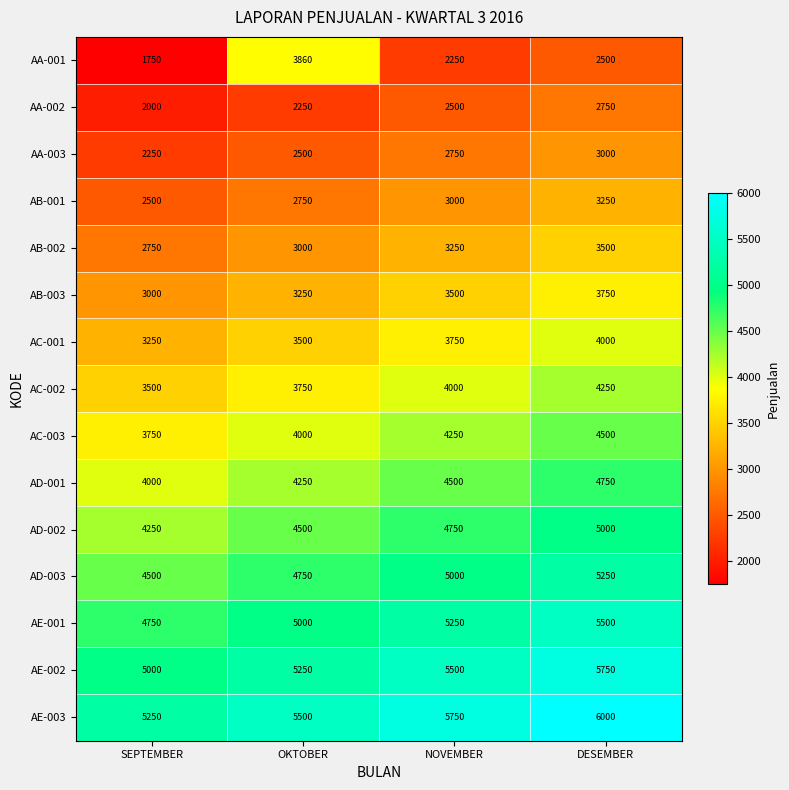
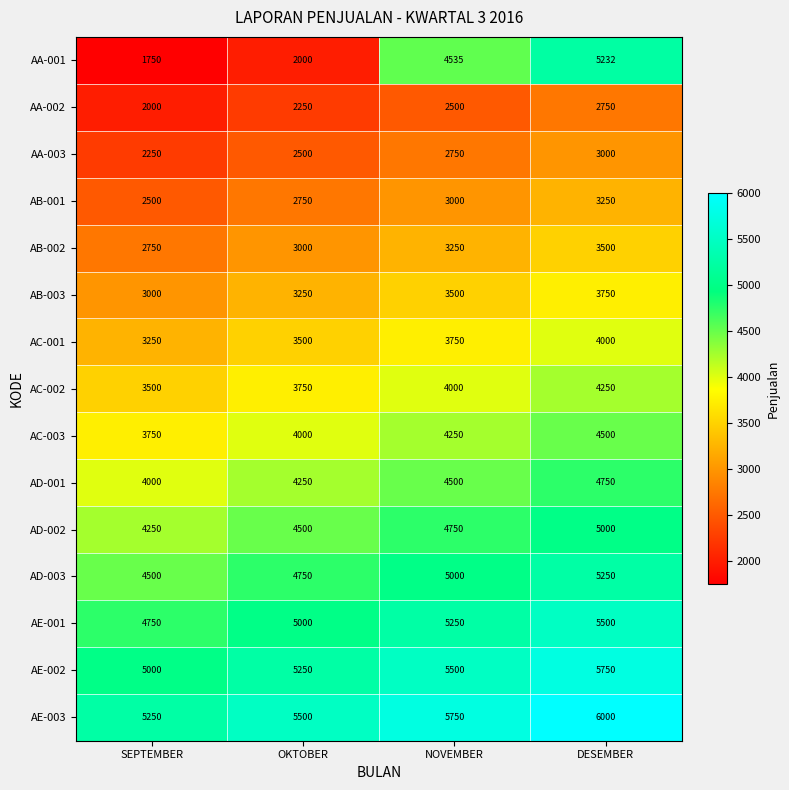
AA-001, OKTOBER: 3860 -> 2000
AA-001, NOVEMBER: 2250 -> 4535
AA-001, DESEMBER: 2500 -> 5232
